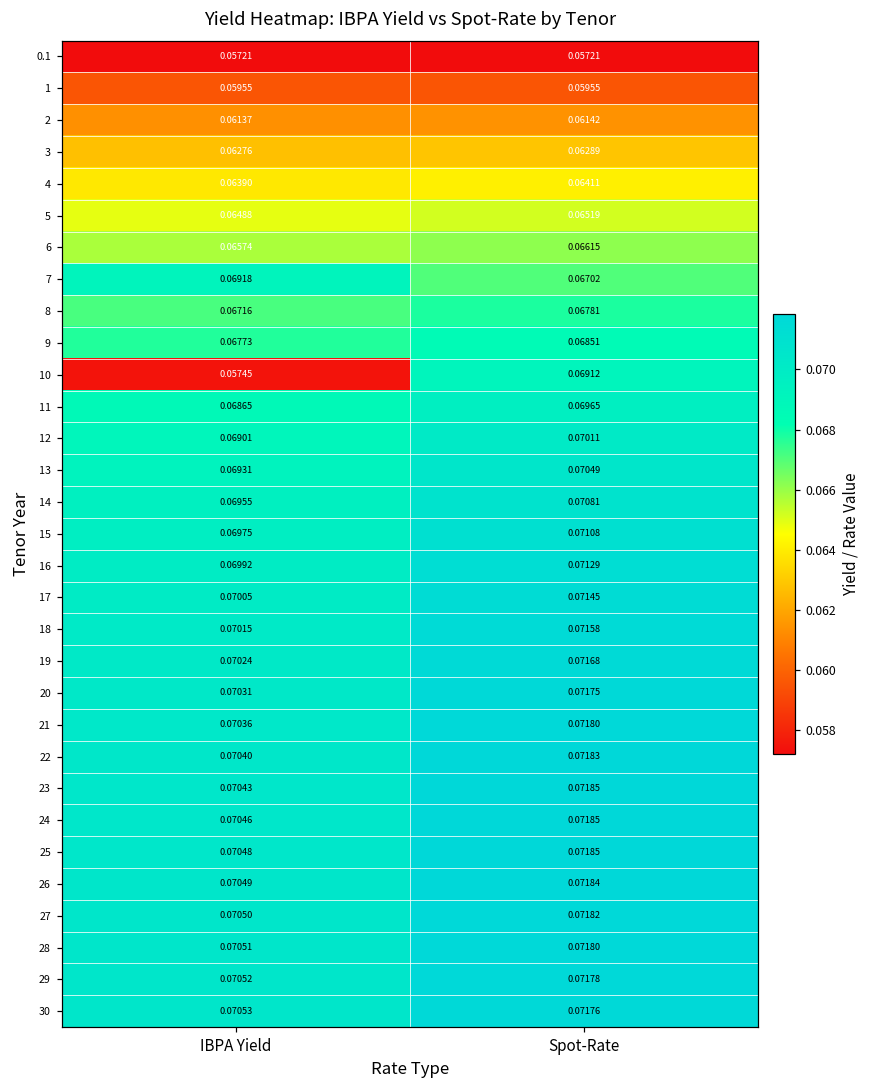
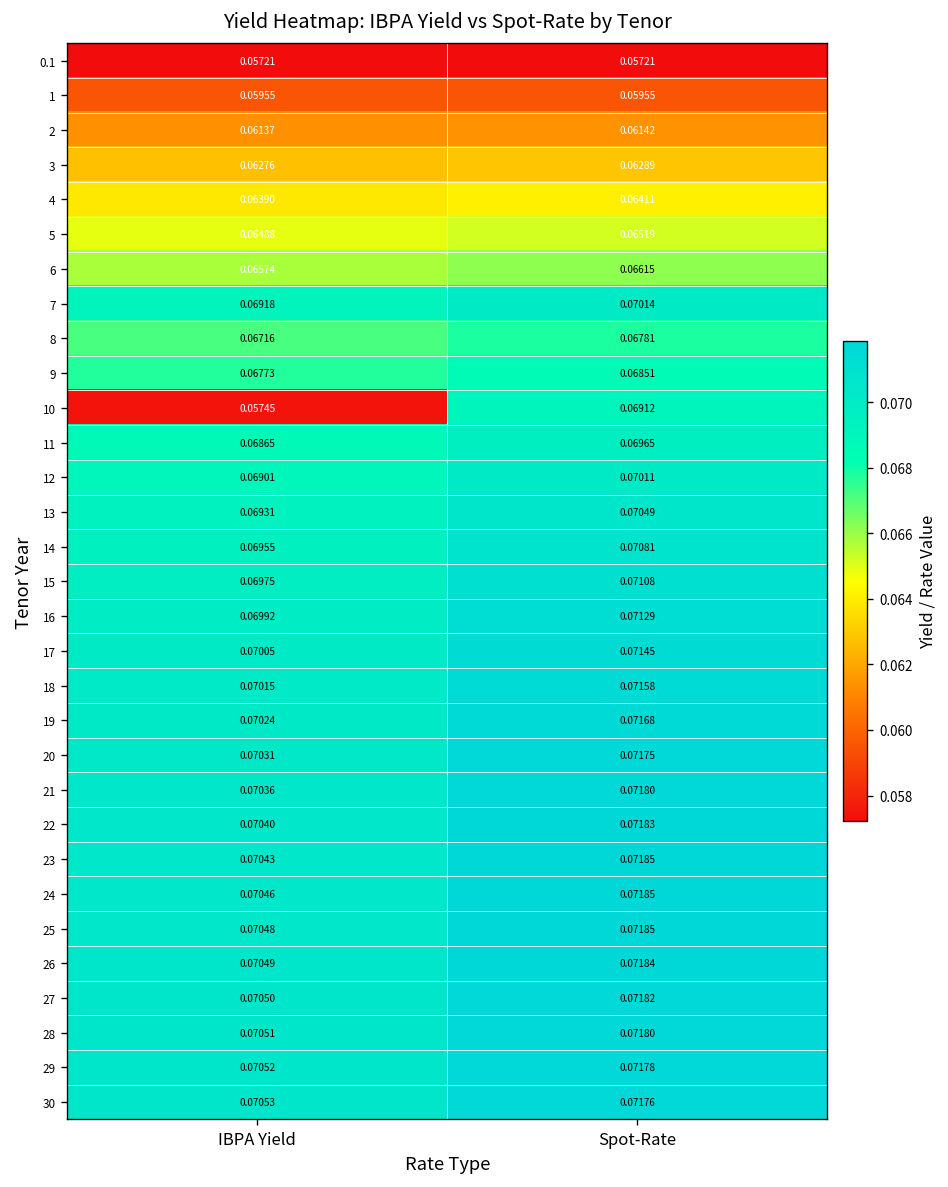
7, Spot-Rate: 0.06702 -> 0.07014
